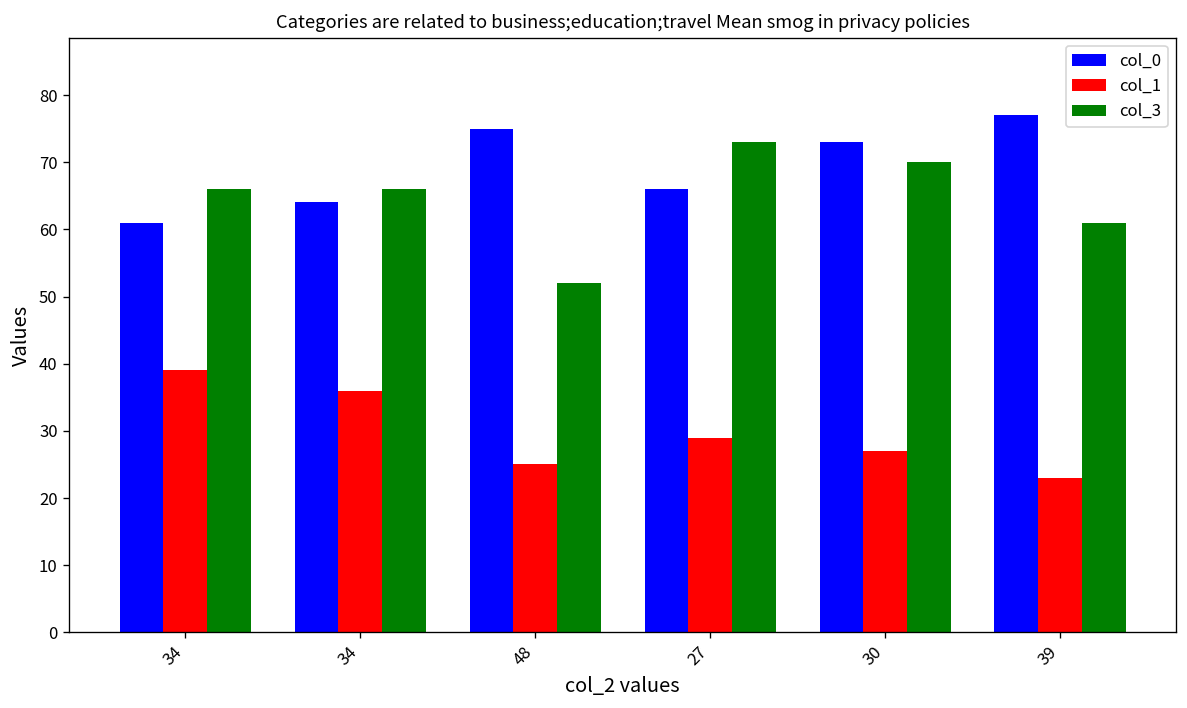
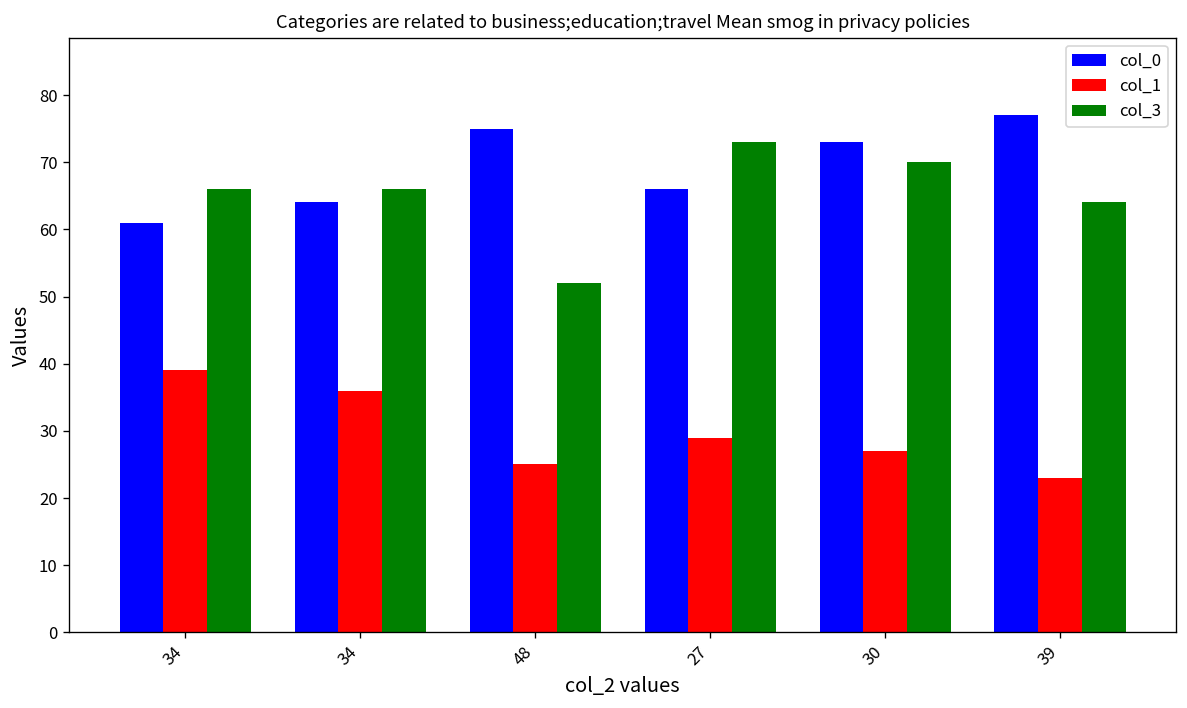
col_3, 39: 61 -> 64
